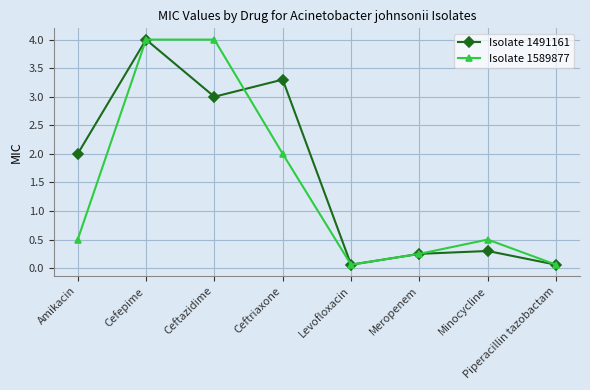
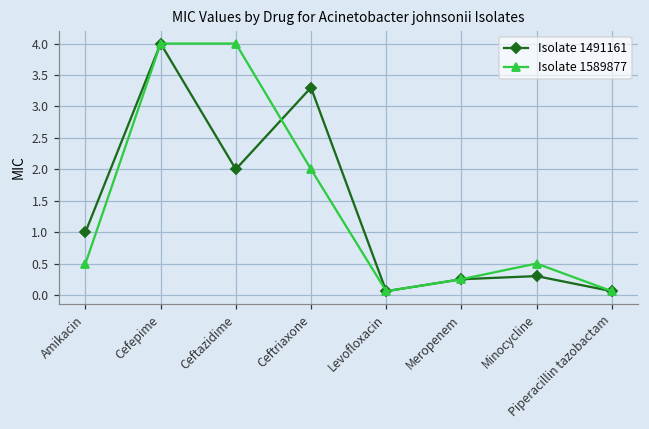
Isolate 1491161, Amikacin: 2 -> 1
Isolate 1491161, Ceftazidime: 3 -> 2
